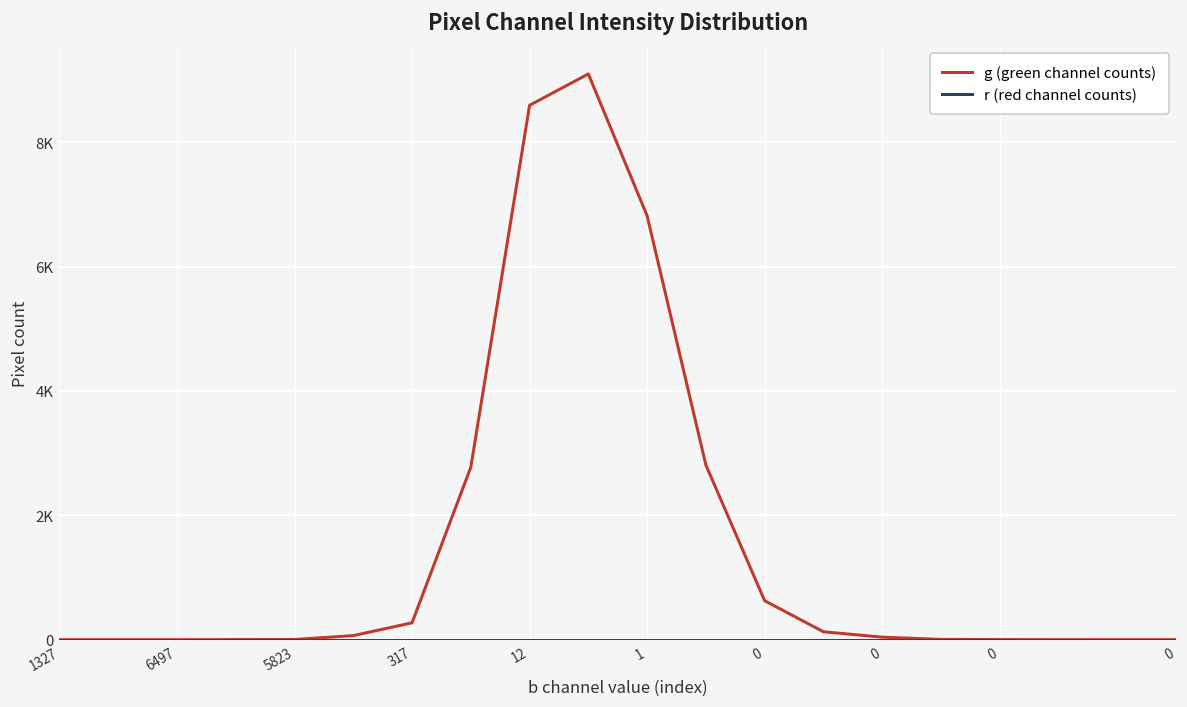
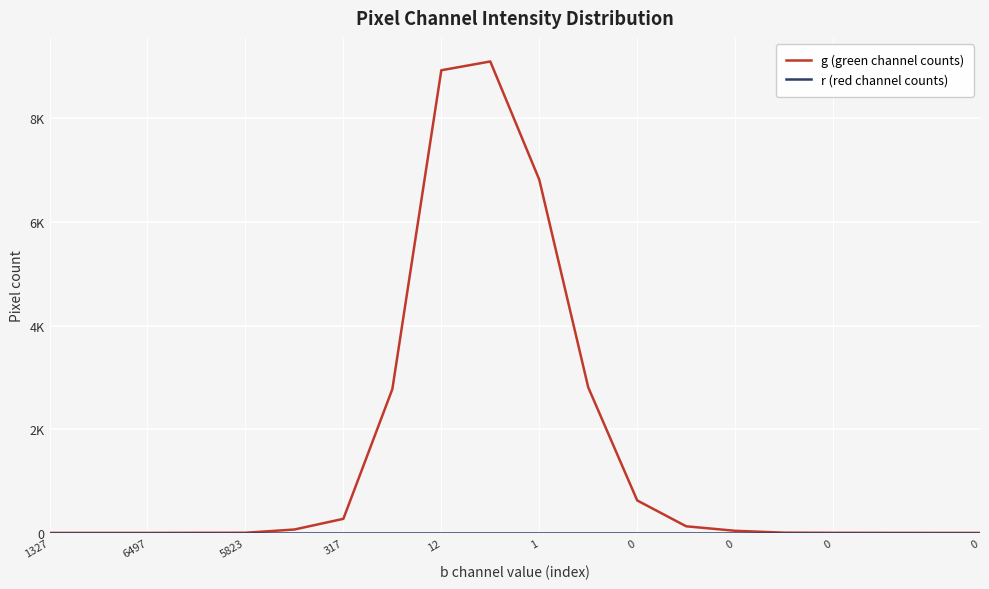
g (green channel counts), 12: 8600 -> 8900
